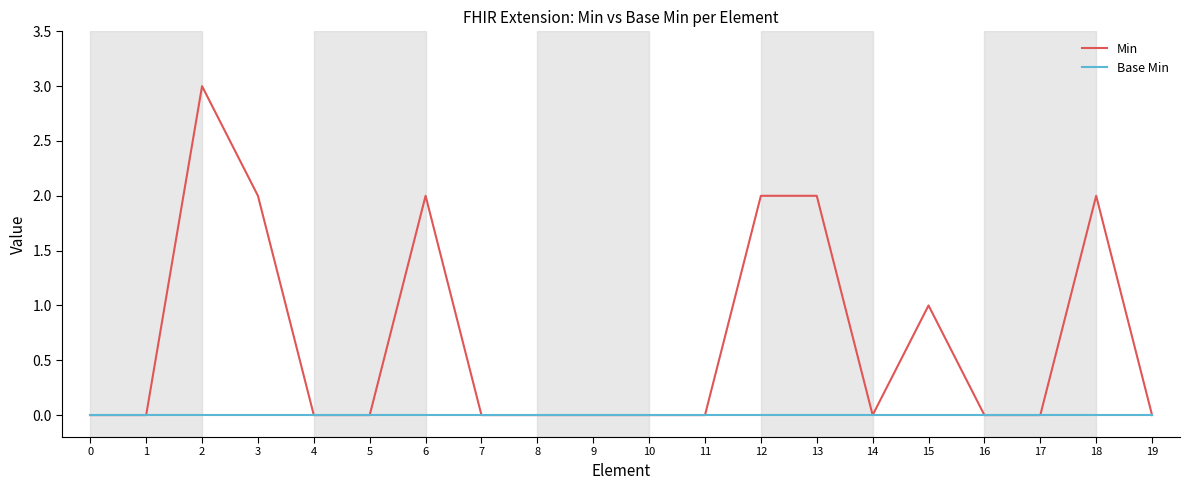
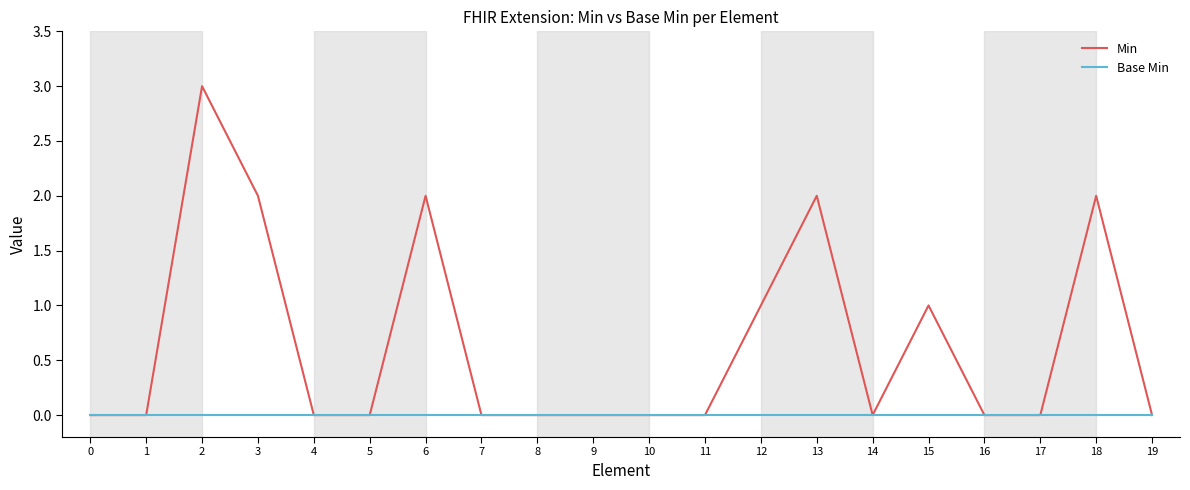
Min, 12: 2 -> 1
